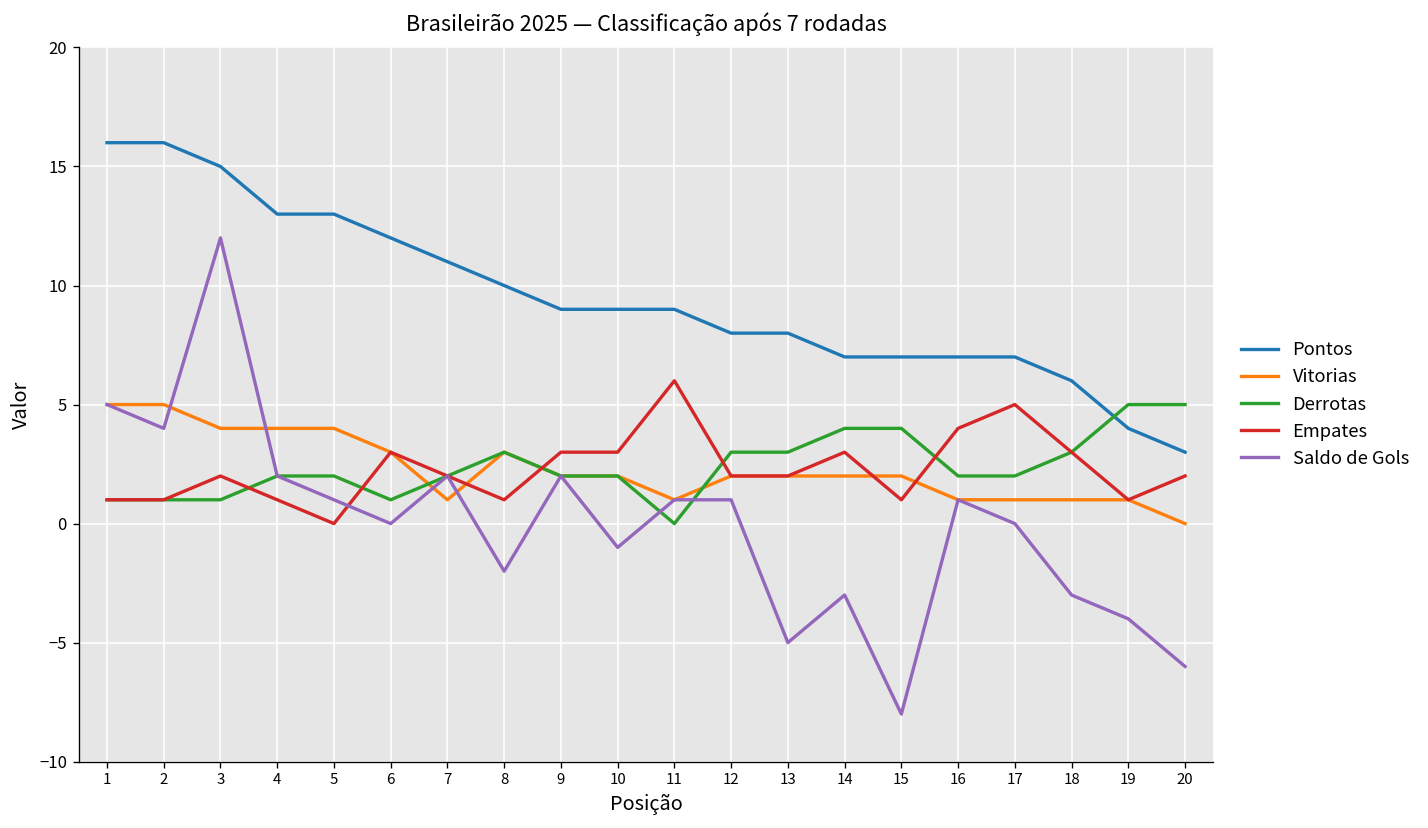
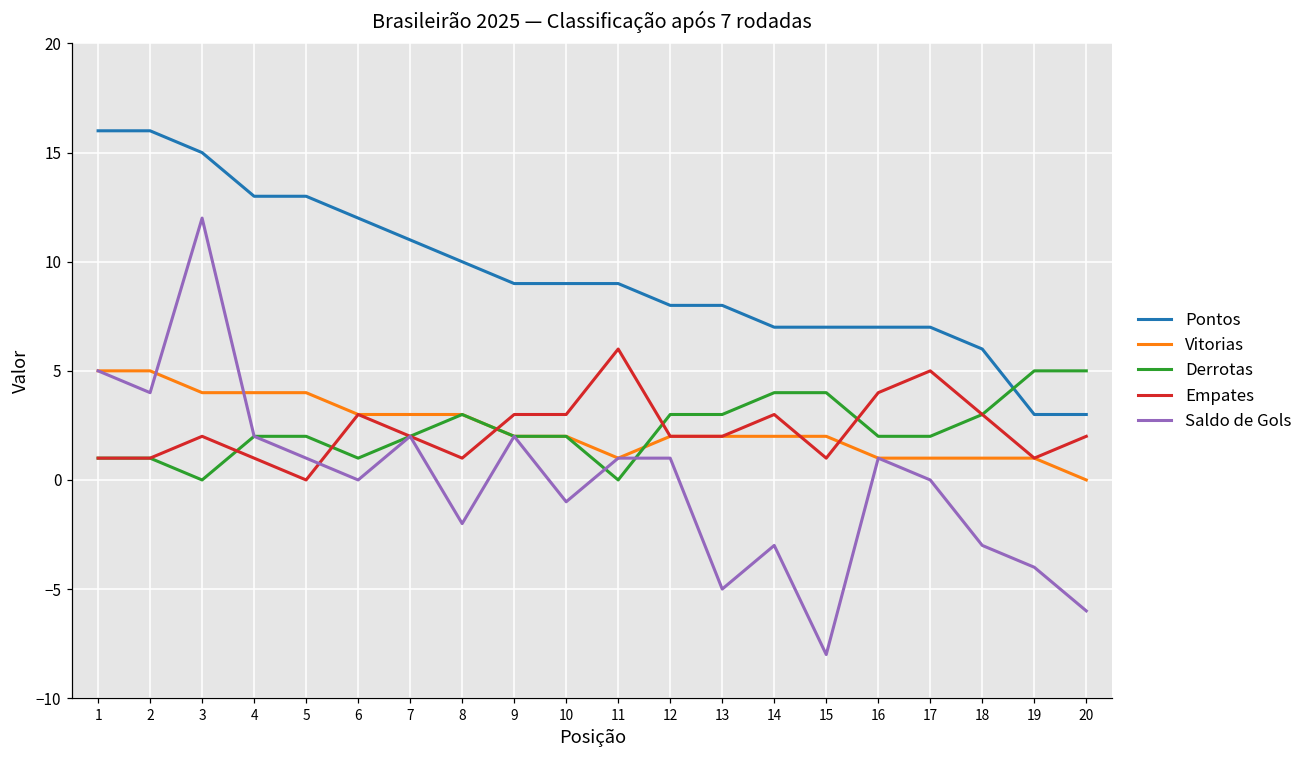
Derrotas, 3: 1 -> 0
Vitorias, 7: 1 -> 3
Pontos, 19: 4 -> 3
